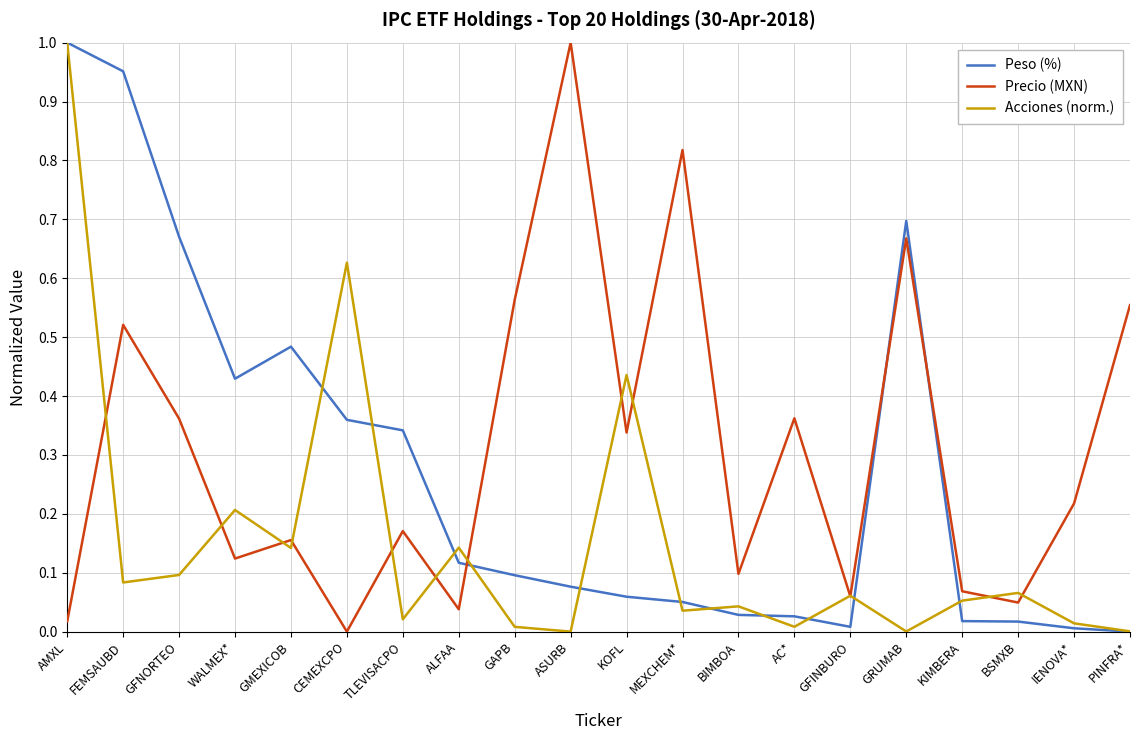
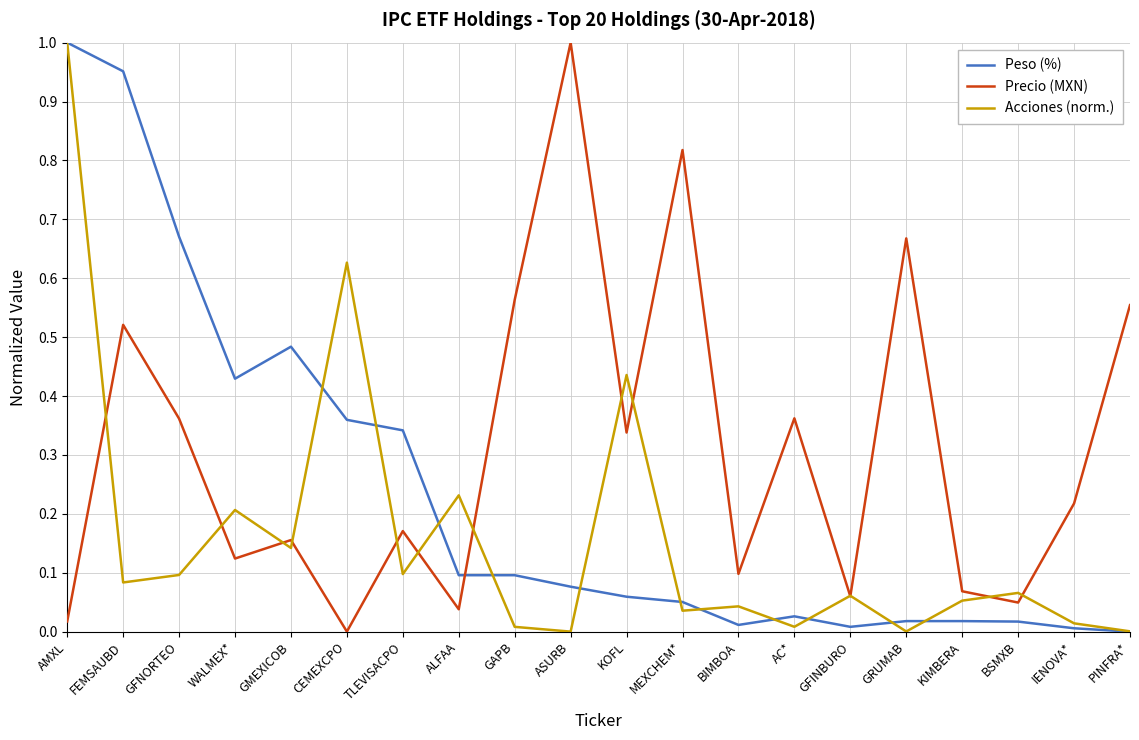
Acciones (norm.), TLEVISACPO: 0.02 -> 0.10
Peso (%), ALFAA: 0.12 -> 0.10
Acciones (norm.), ALFAA: 0.14 -> 0.23
Peso (%), BIMBOA: 0.03 -> 0.01
Peso (%), GRUMAB: 0.70 -> 0.02
